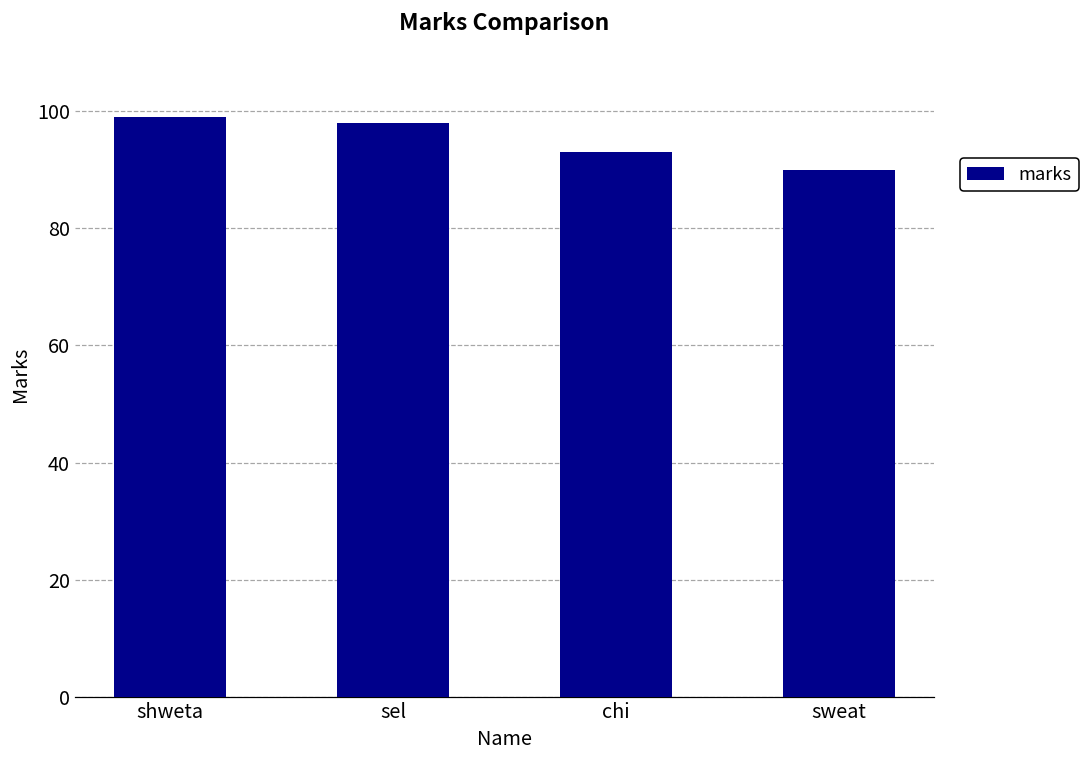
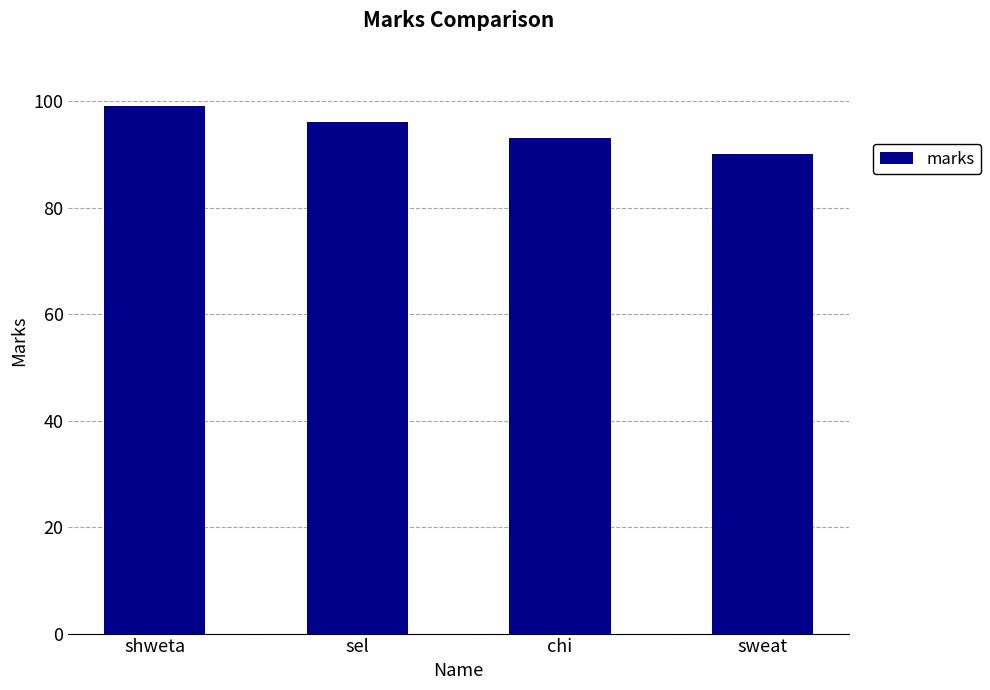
sel: 98 -> 96
